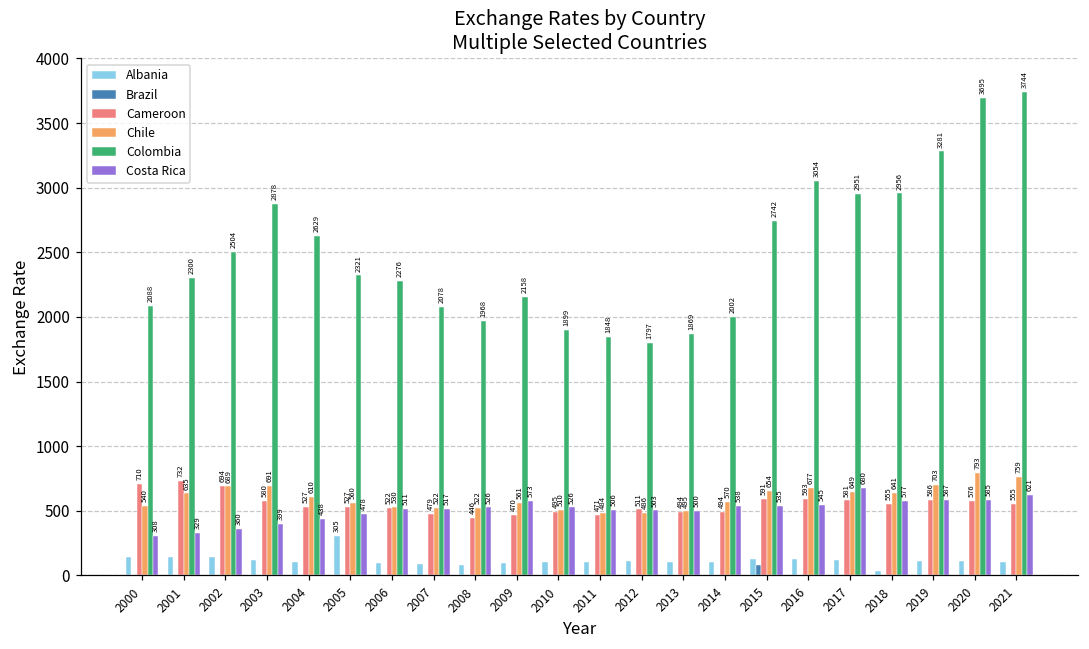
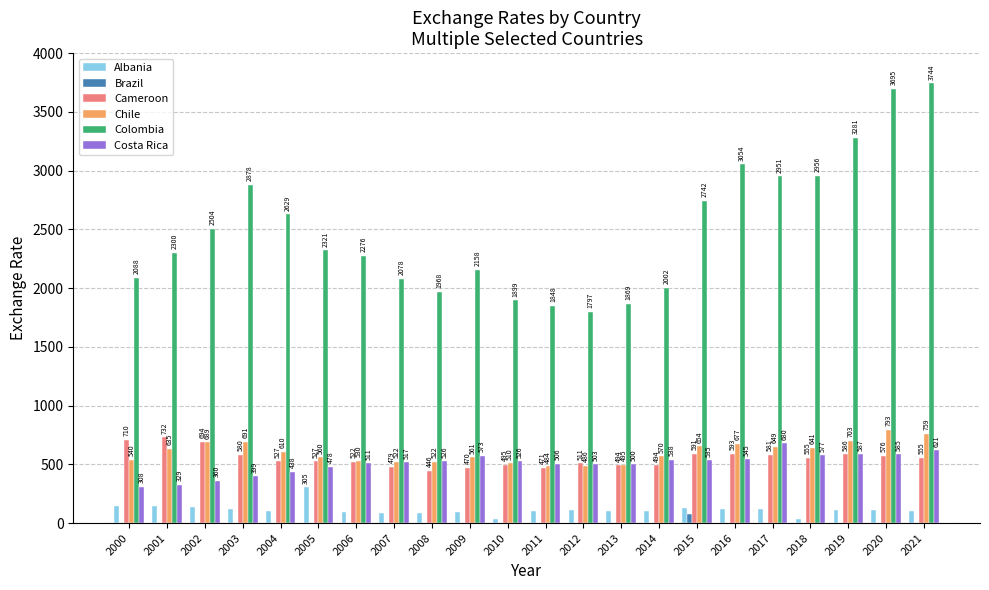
Albania, 2010: 100 -> 40
